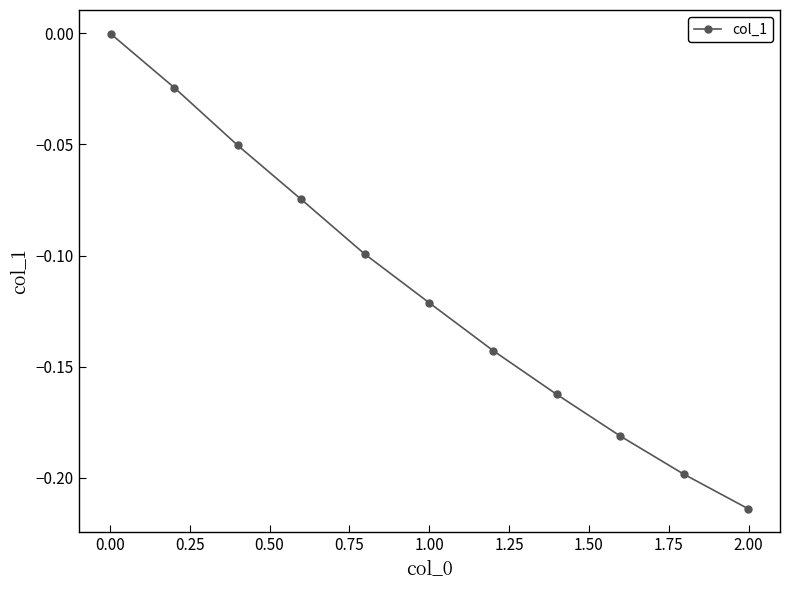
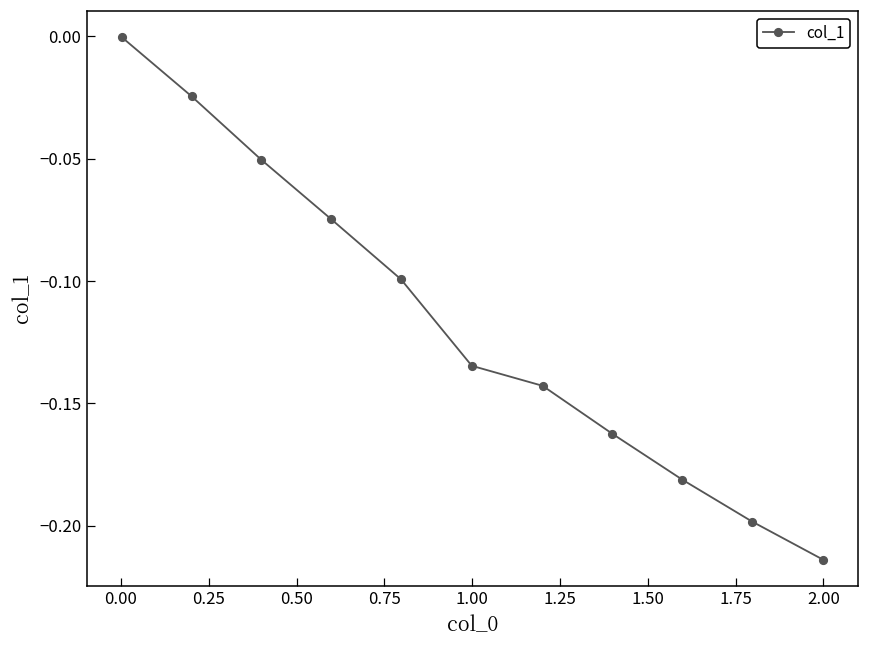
1.00: -0.121 -> -0.135
